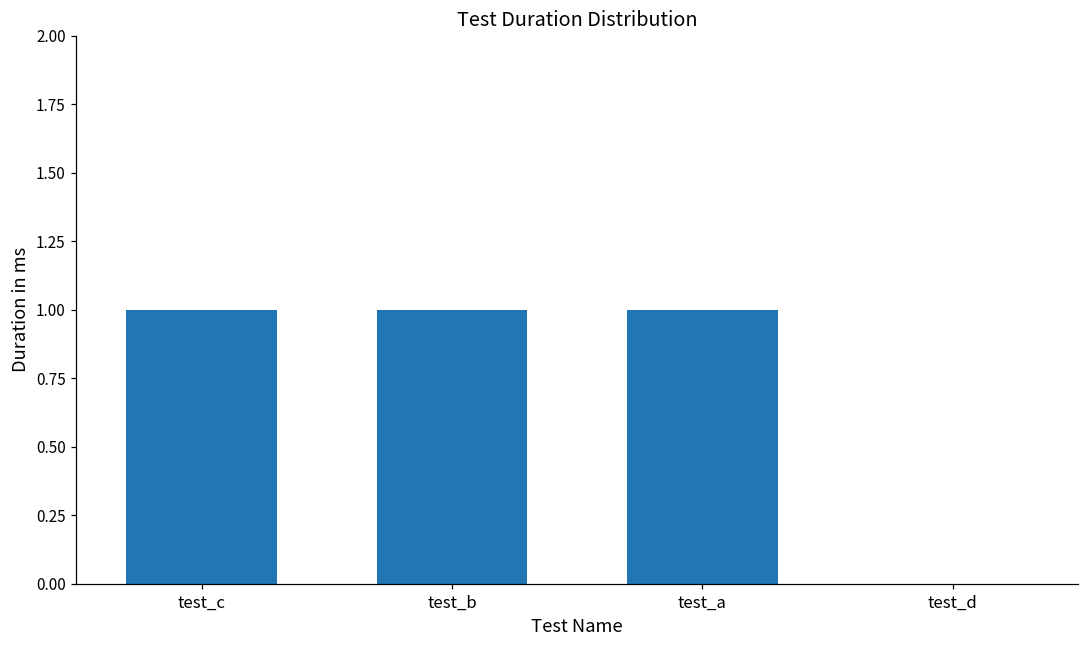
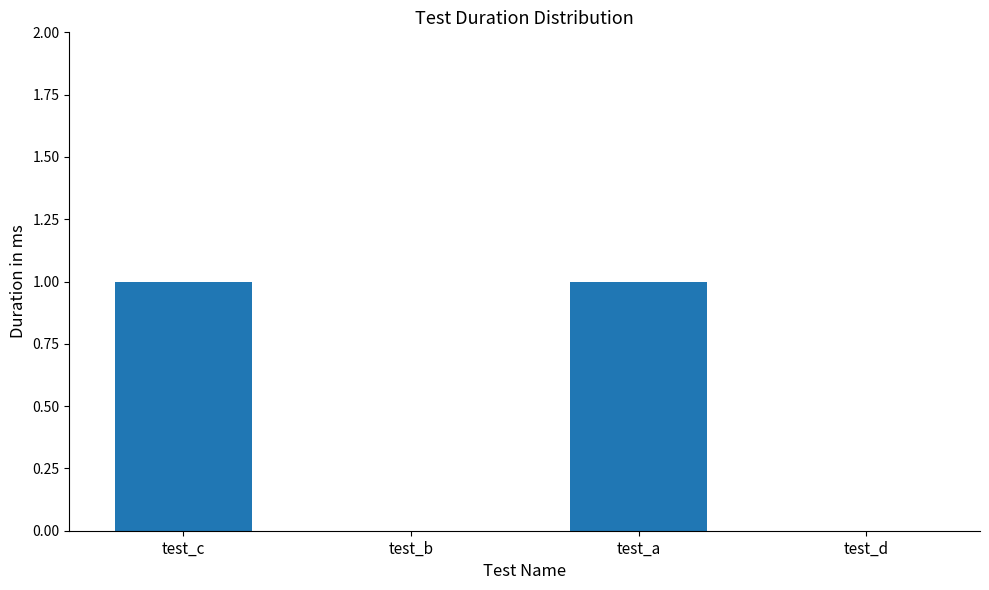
test_b: 1 -> 0
